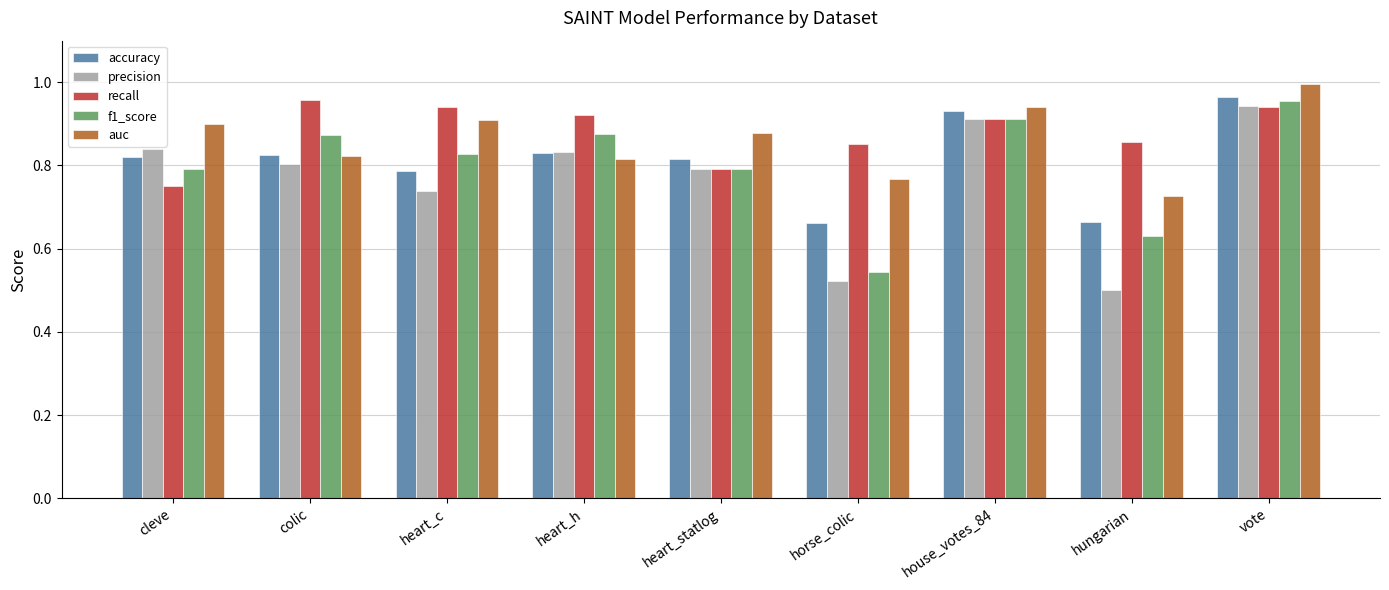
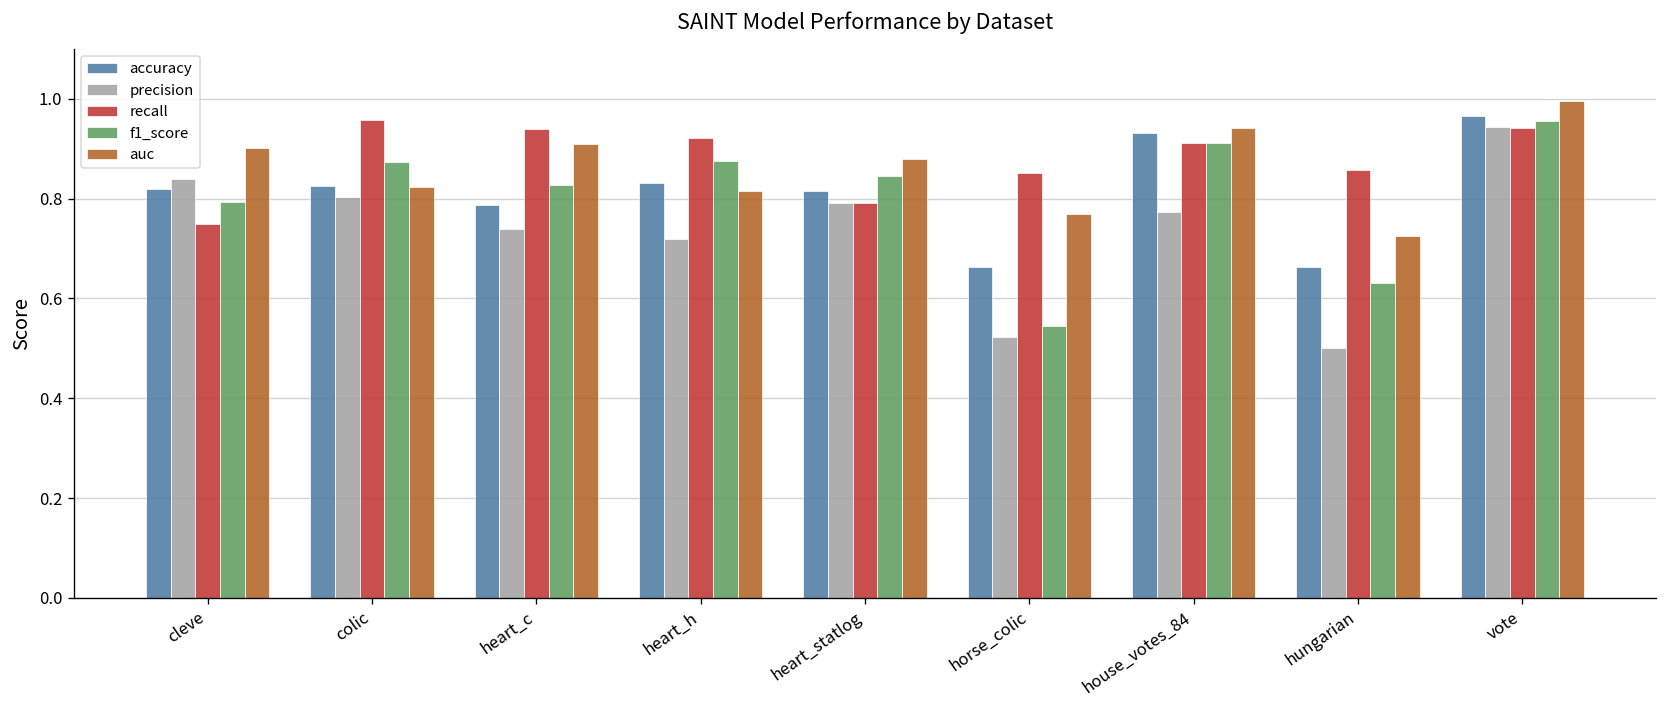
precision, heart_h: 0.83 -> 0.72
f1_score, heart_statlog: 0.79 -> 0.85
precision, house_votes_84: 0.91 -> 0.77
